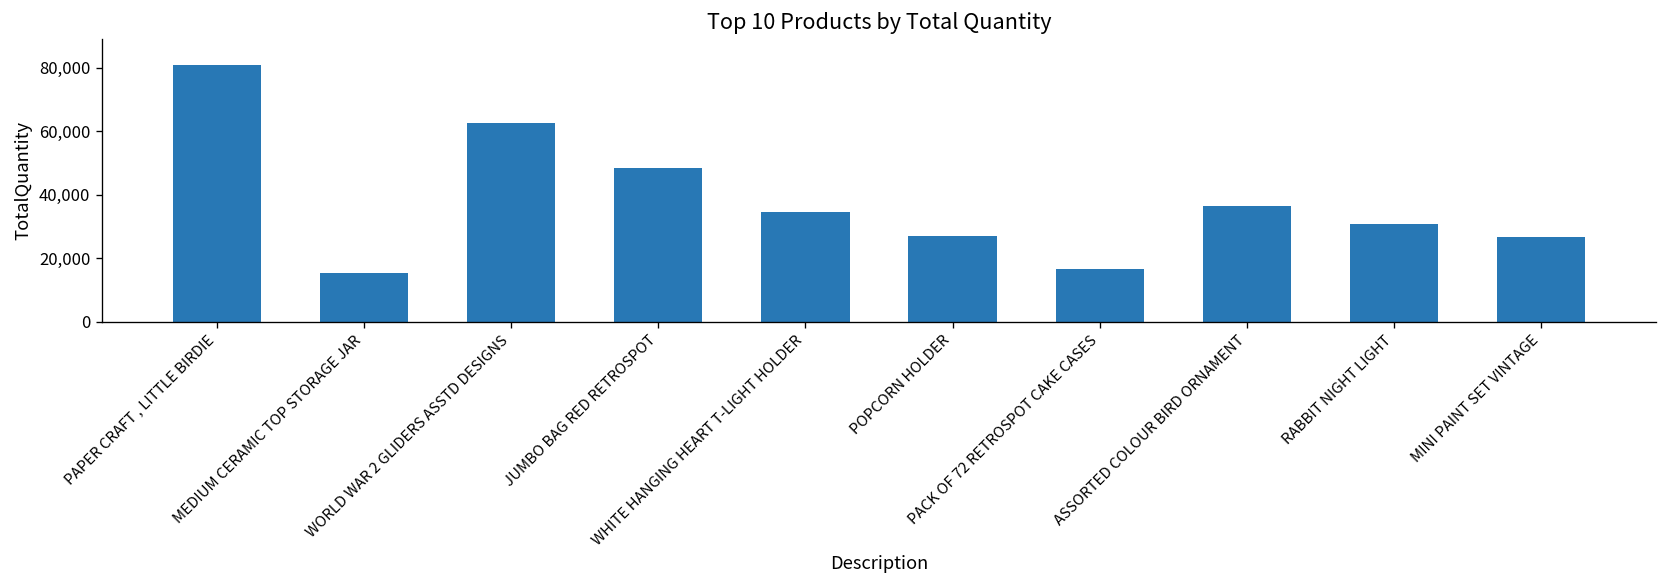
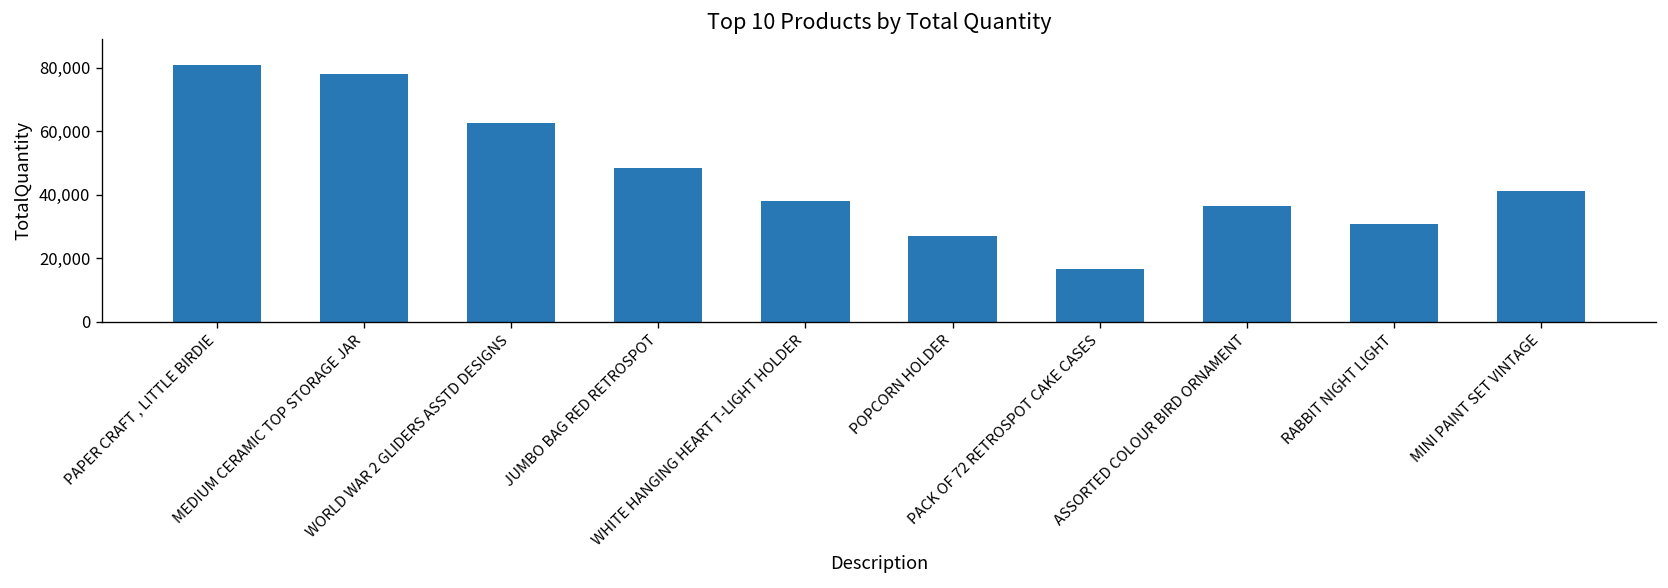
MEDIUM CERAMIC TOP STORAGE JAR: 15,000 -> 78,000
WHITE HANGING HEART T-LIGHT HOLDER: 34,000 -> 38,000
MINI PAINT SET VINTAGE: 27,000 -> 41,000
